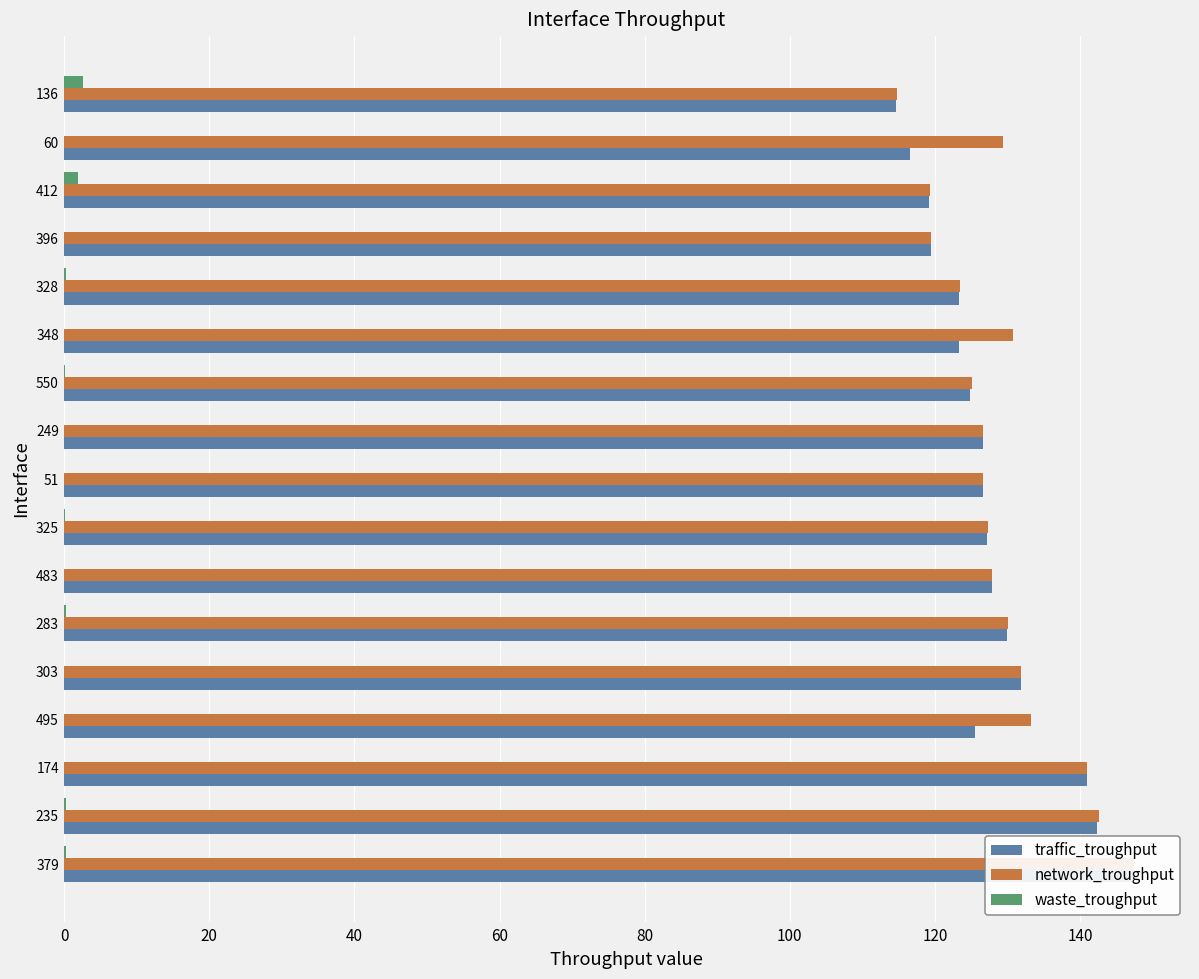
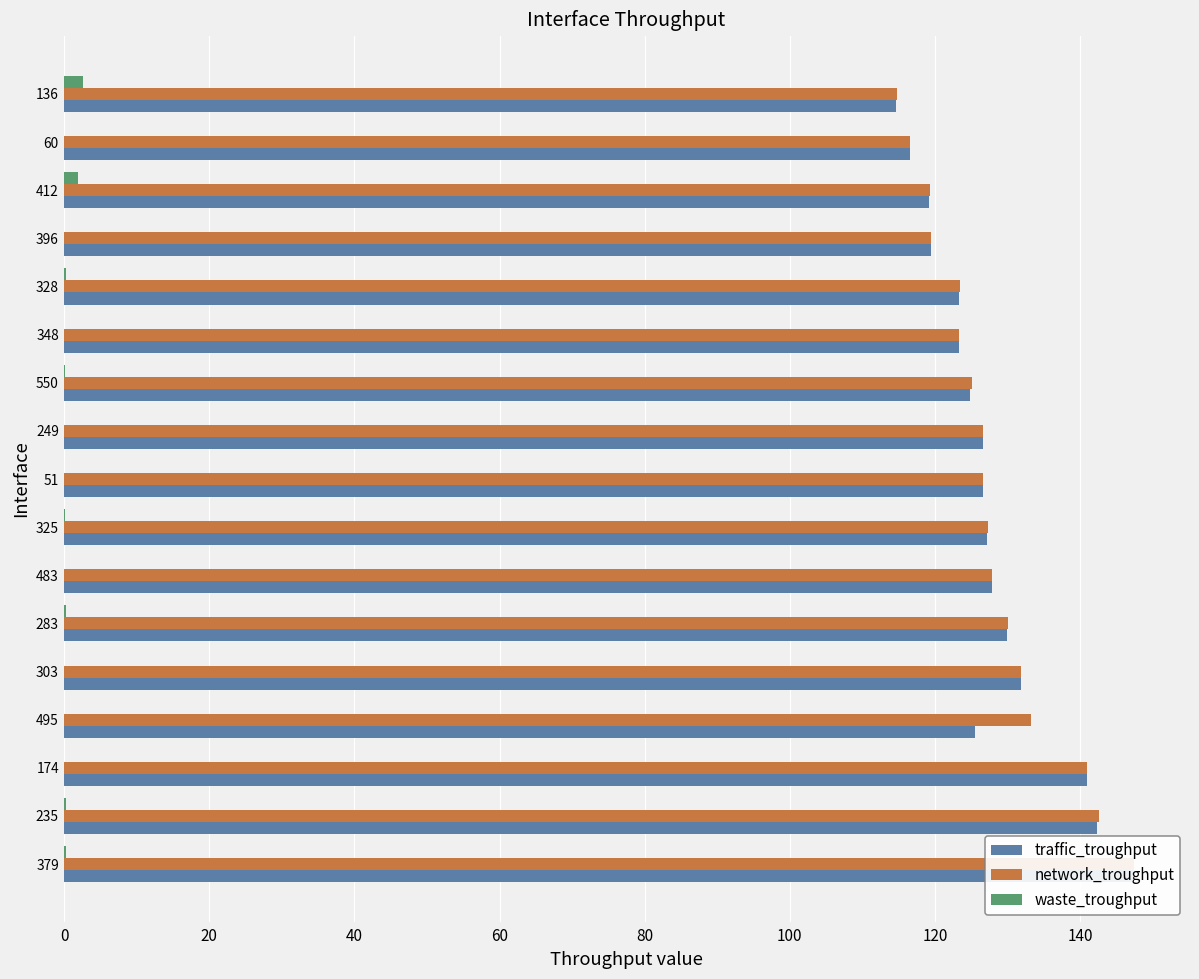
network_troughput, 60: 129 -> 117
network_troughput, 348: 131 -> 123
